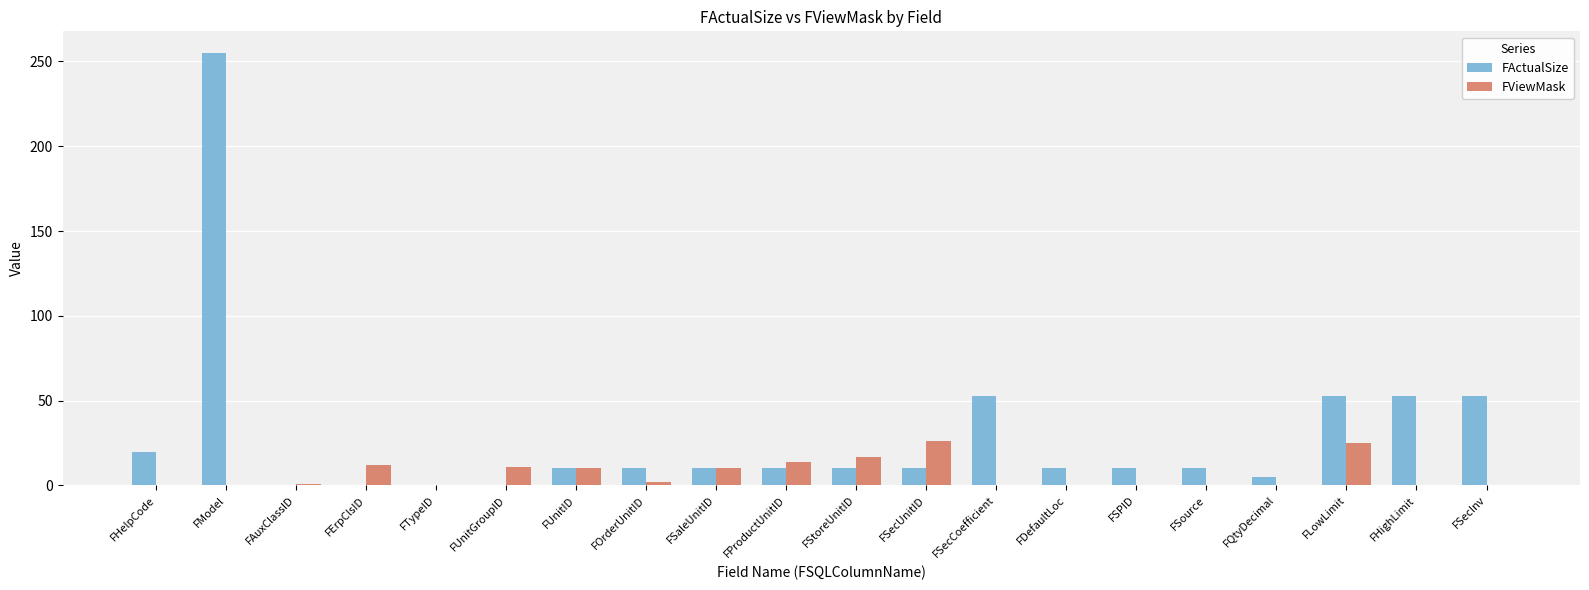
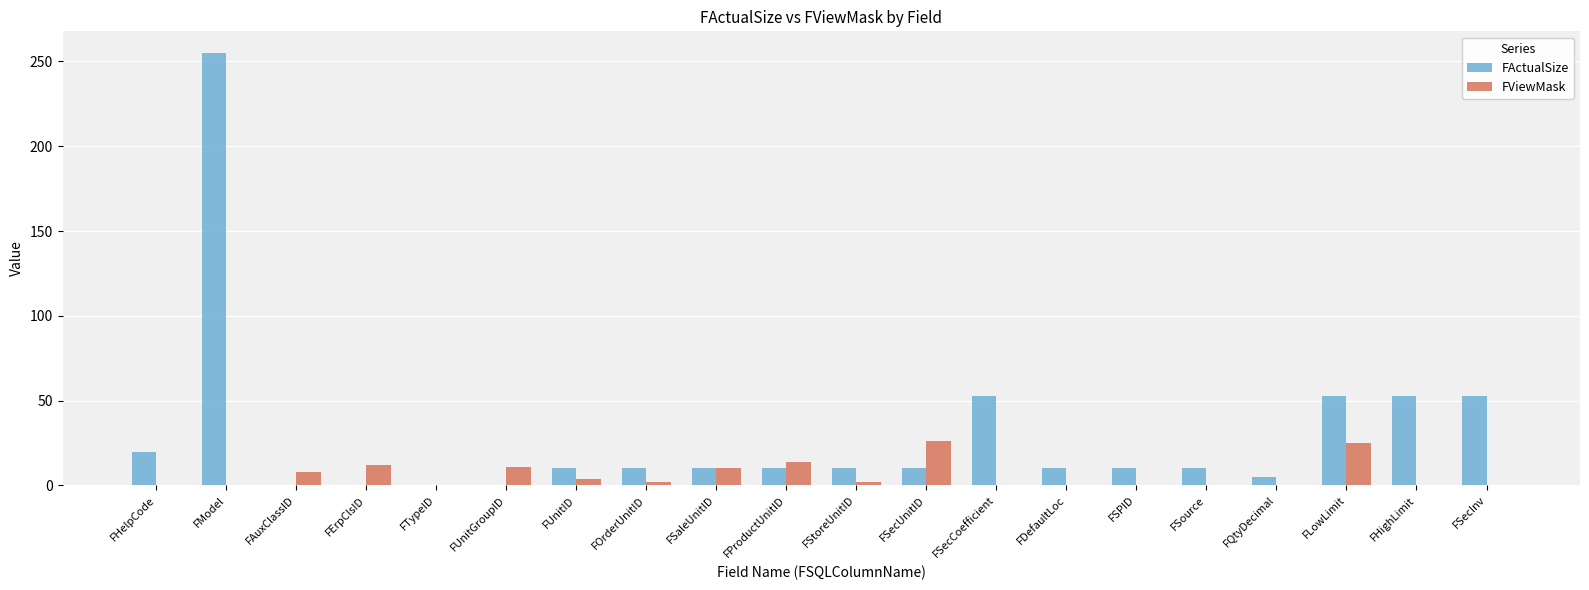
FViewMask, FAuxClassID: 1 -> 8
FViewMask, FUnitID: 10 -> 4
FViewMask, FStoreUnitID: 17 -> 2
